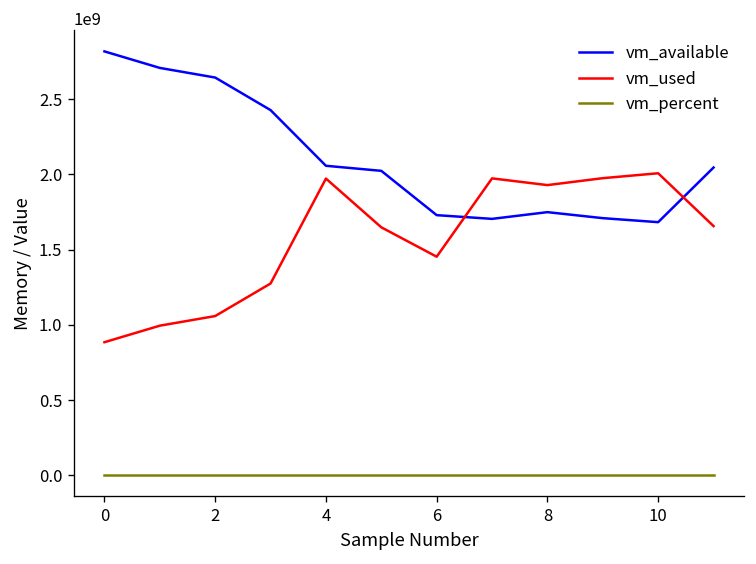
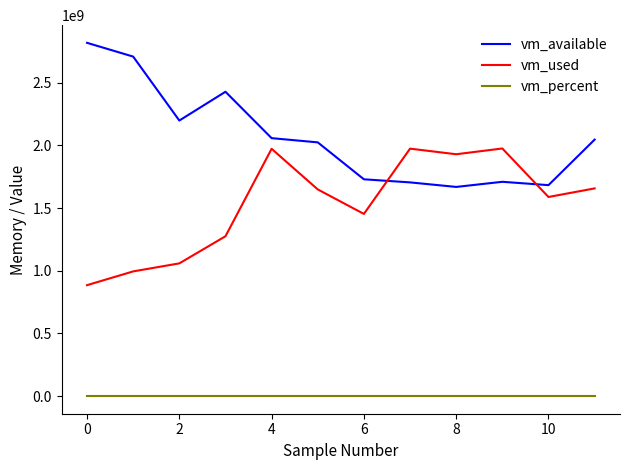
vm_available, 2: 2640000000 -> 2200000000
vm_available, 8: 1750000000 -> 1670000000
vm_used, 10: 2010000000 -> 1590000000
